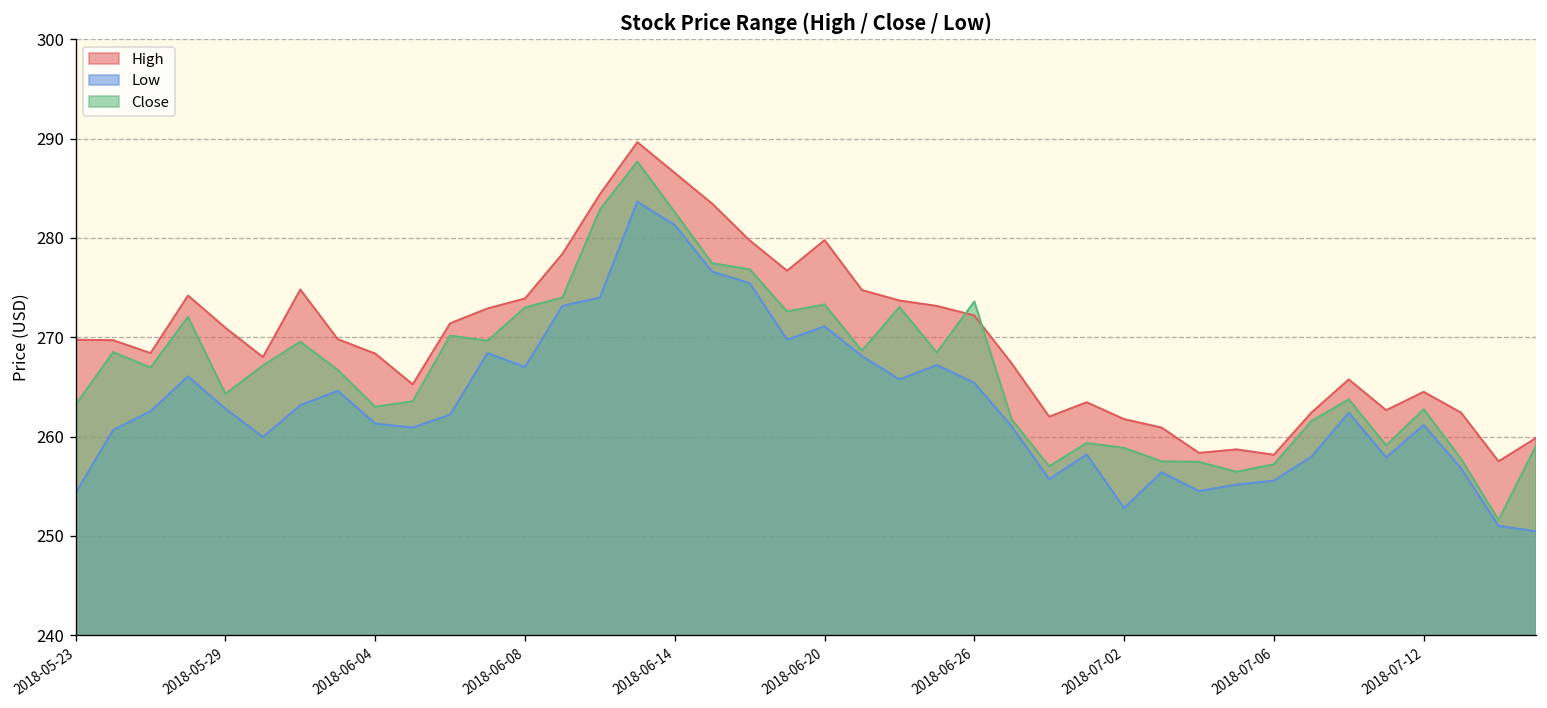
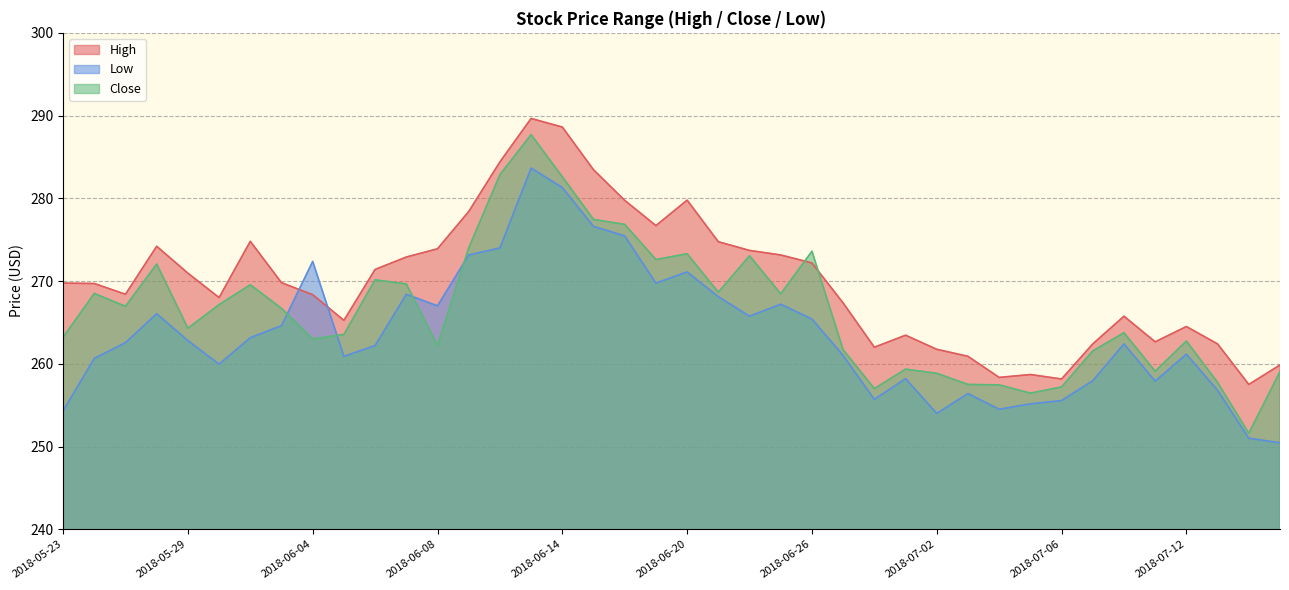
Low, 2018-06-04: 261 -> 272
Close, 2018-06-08: 273 -> 262
High, 2018-06-14: 287 -> 289
Low, 2018-07-02: 253 -> 254
